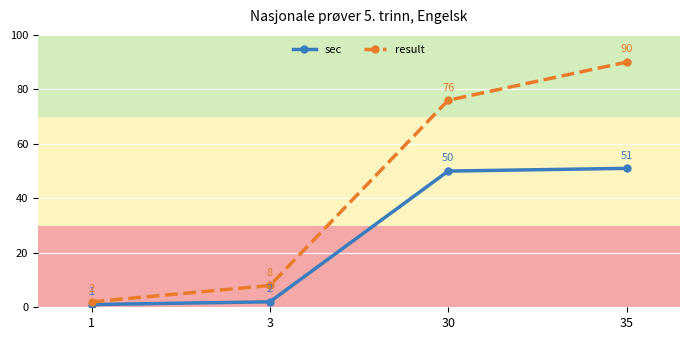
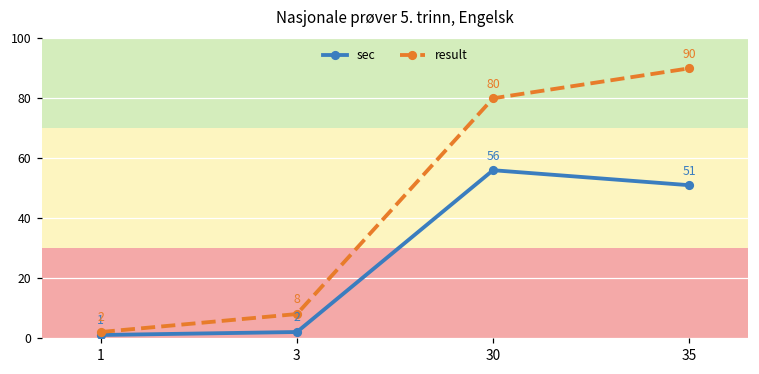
sec, 30: 50 -> 56
result, 30: 76 -> 80
